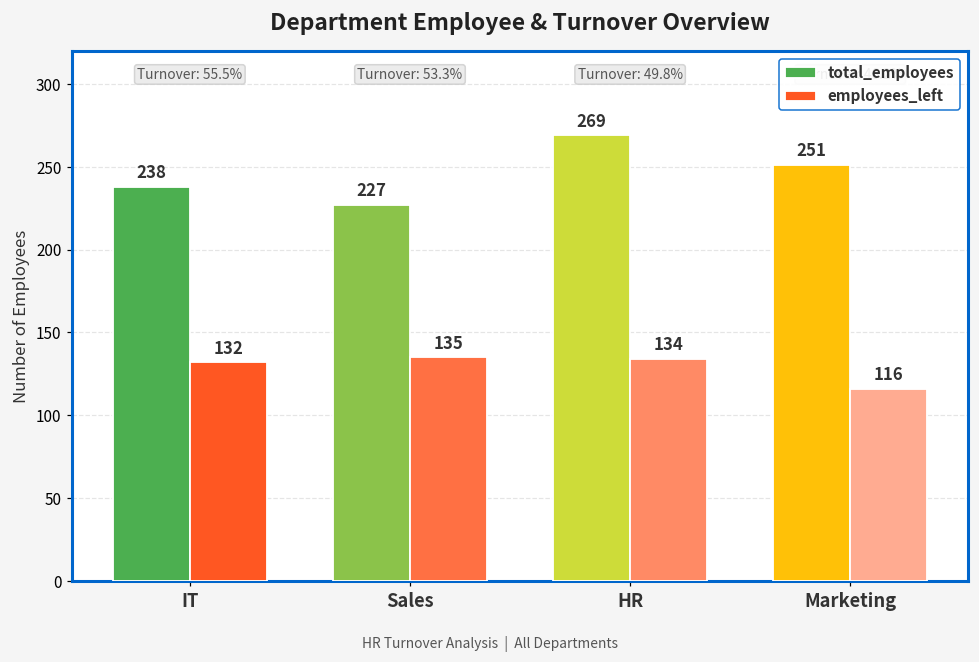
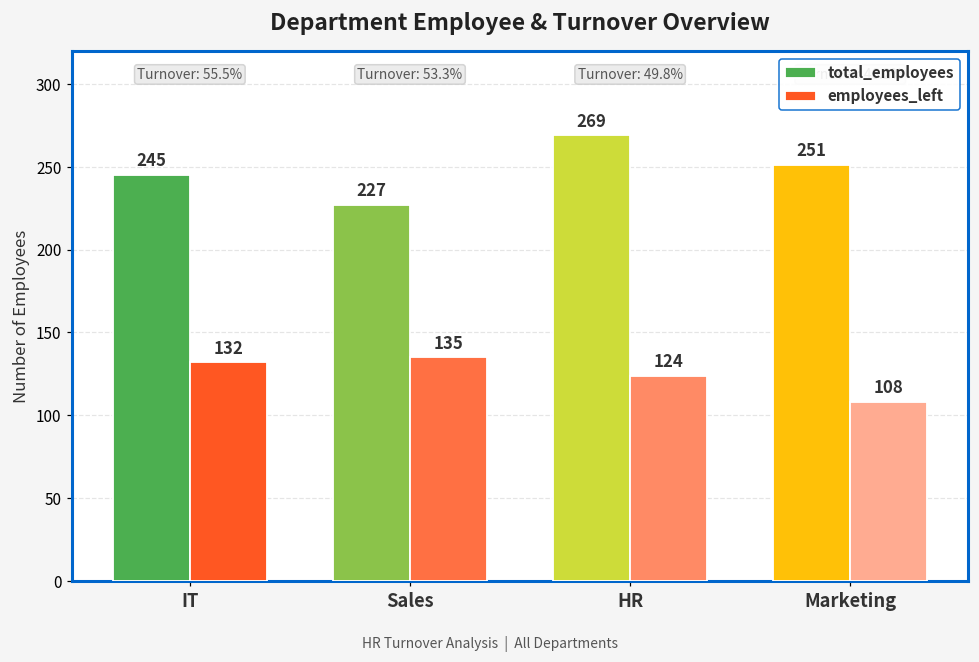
total_employees, IT: 238 -> 245
employees_left, HR: 134 -> 124
employees_left, Marketing: 116 -> 108
